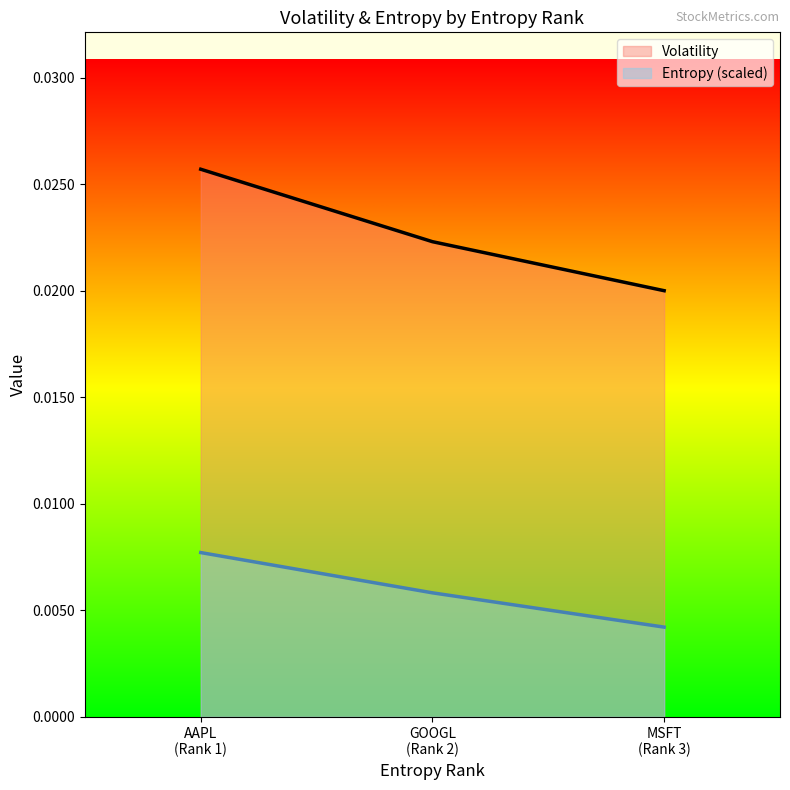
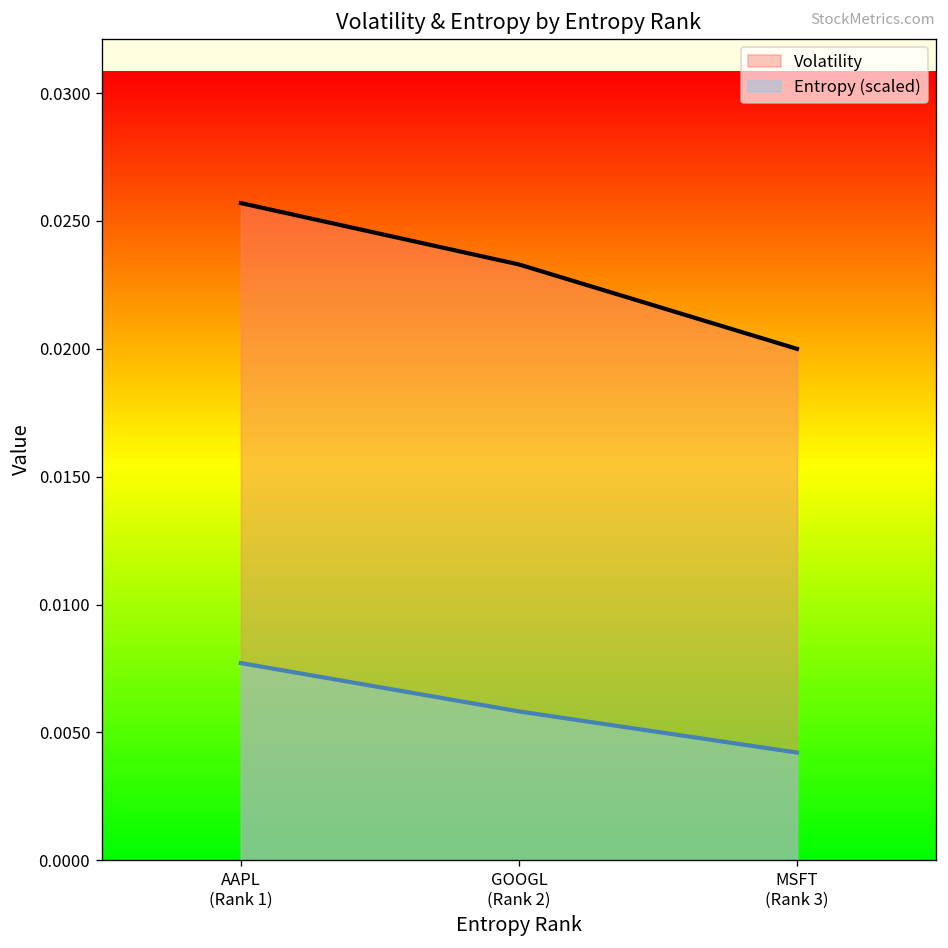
Volatility, GOOGL (Rank 2): 0.0223 -> 0.0233
